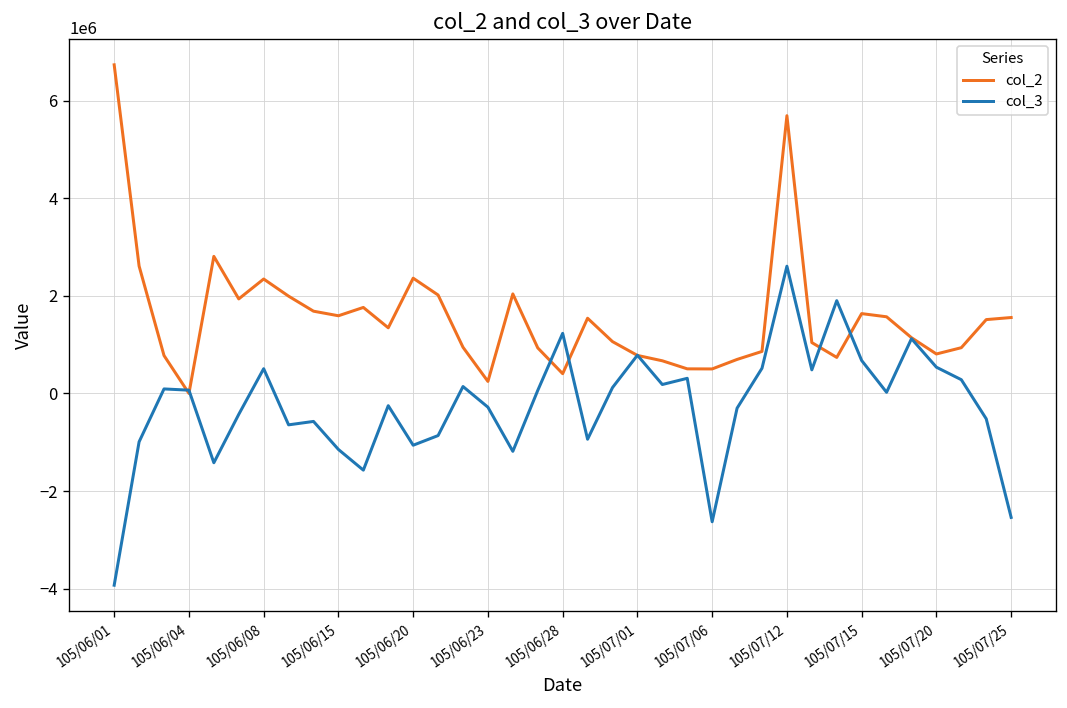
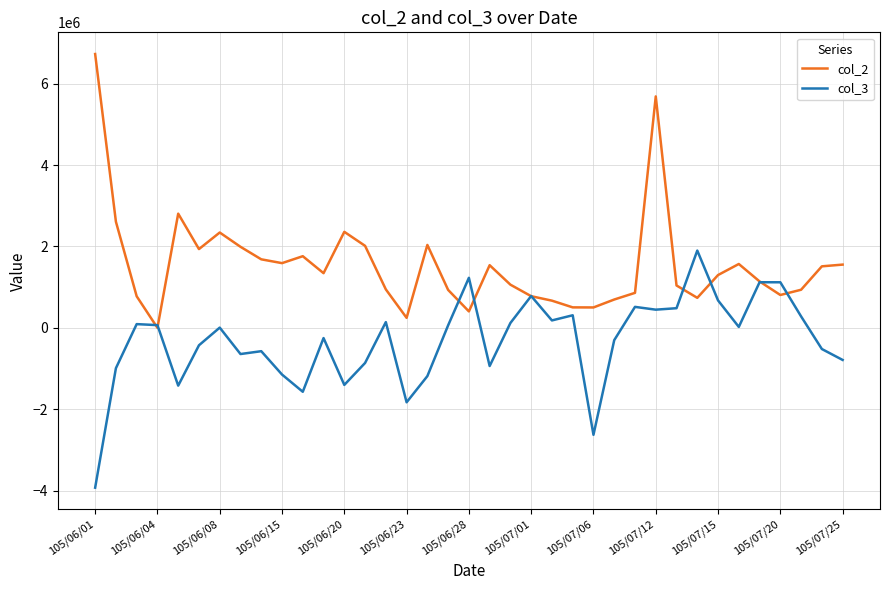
col_3, 105/06/08: 500000 -> 0
col_3, 105/06/20: -1100000 -> -1400000
col_3, 105/06/23: -300000 -> -1800000
col_3, 105/07/12: 2600000 -> 400000
col_2, 105/07/15: 1600000 -> 1300000
col_3, 105/07/20: 500000 -> 1100000
col_3, 105/07/25: -2500000 -> -800000
